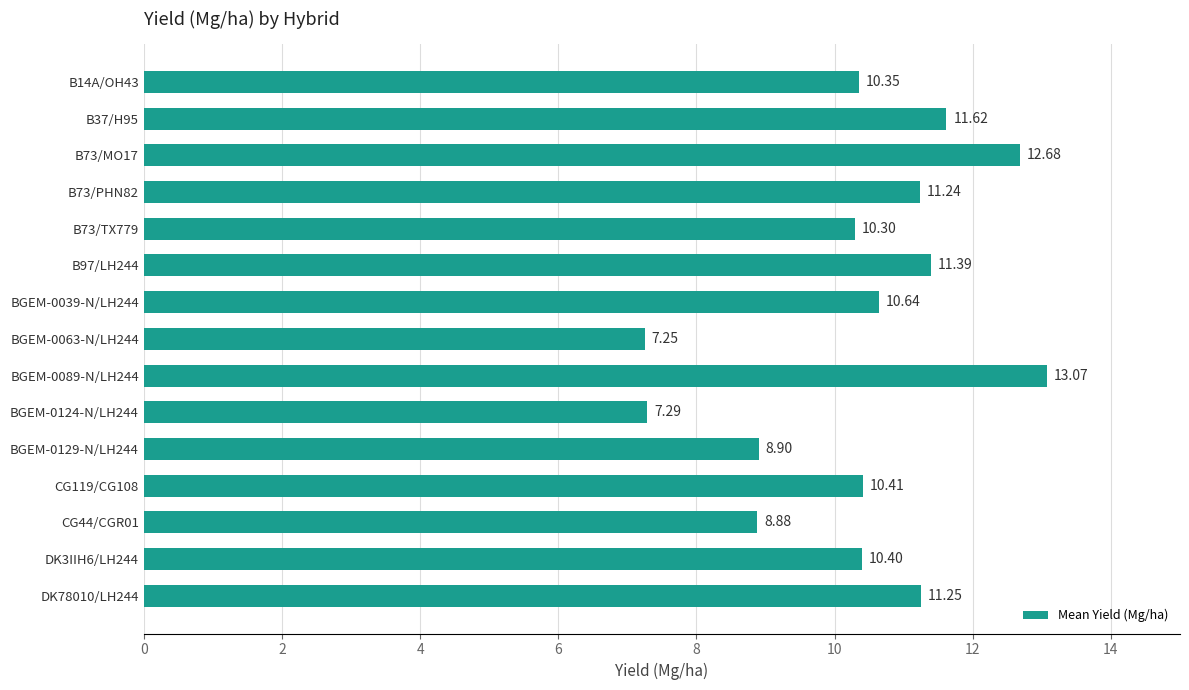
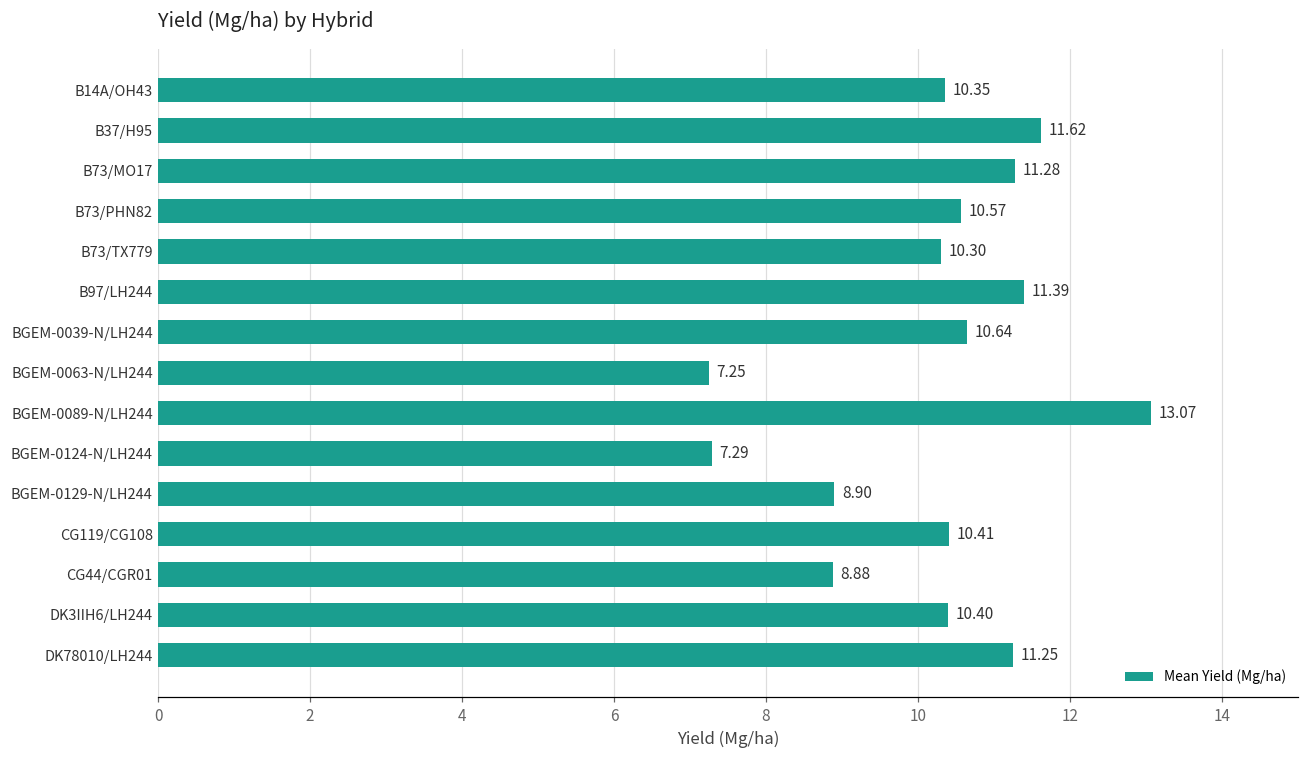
B73/MO17: 12.68 -> 11.28
B73/PHN82: 11.24 -> 10.57
